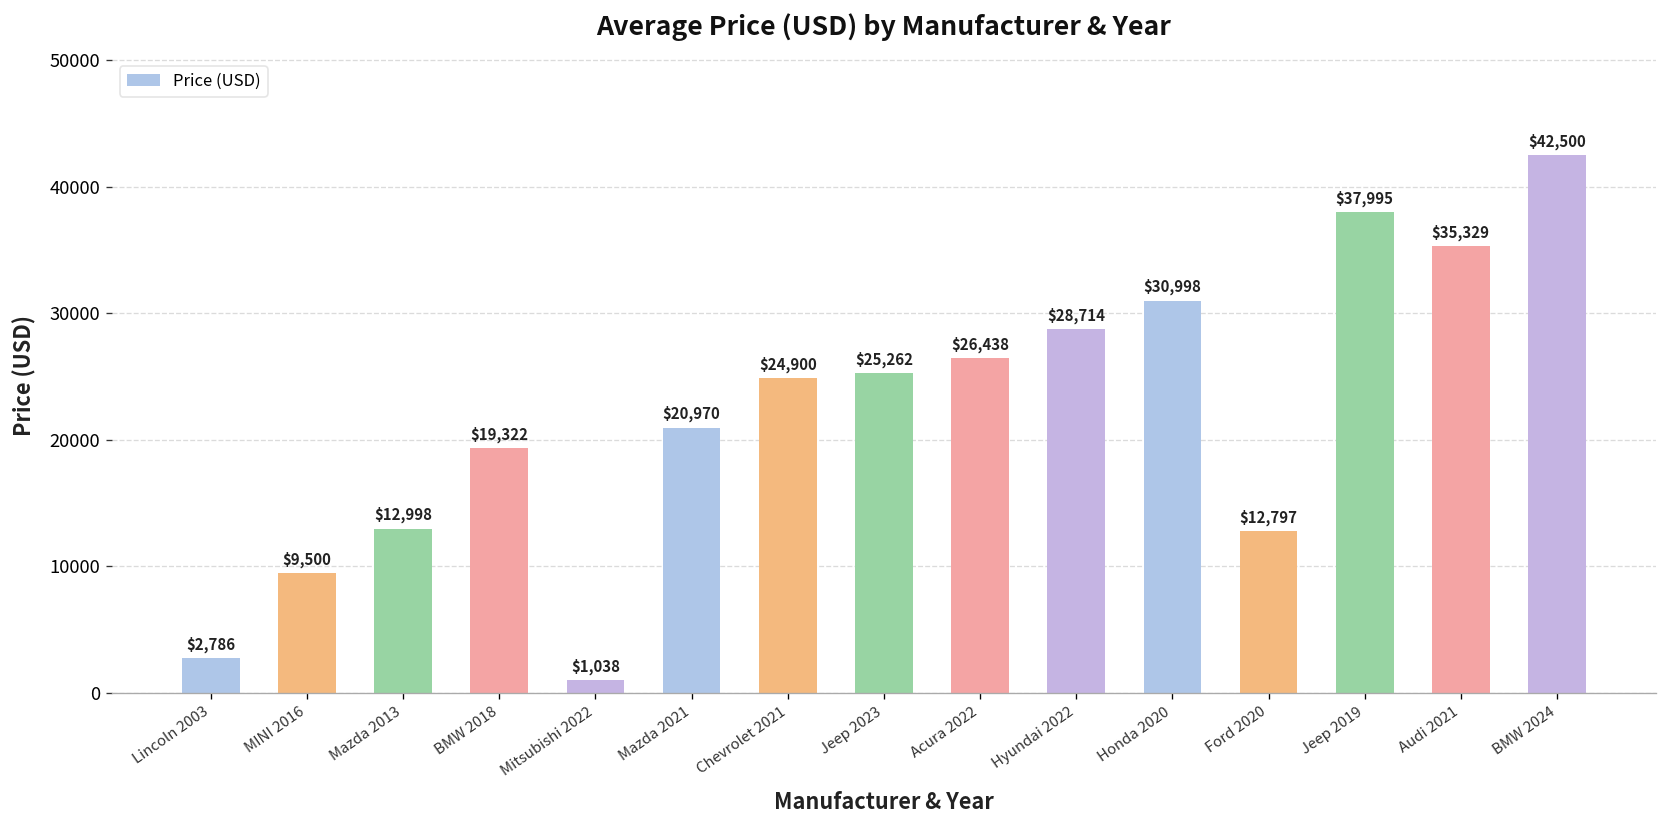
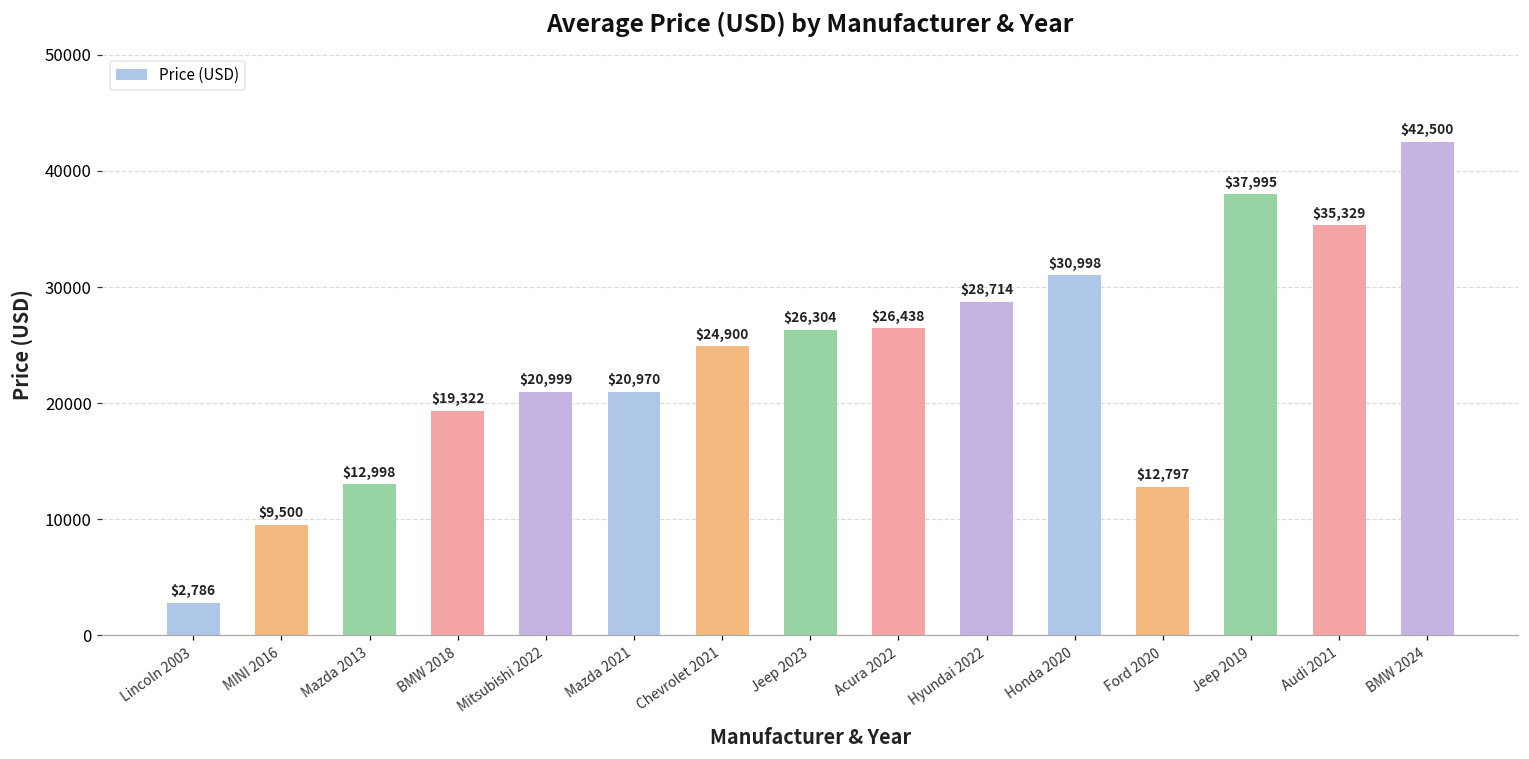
Mitsubishi 2022: $1,038 -> $20,999
Jeep 2023: $25,262 -> $26,304
